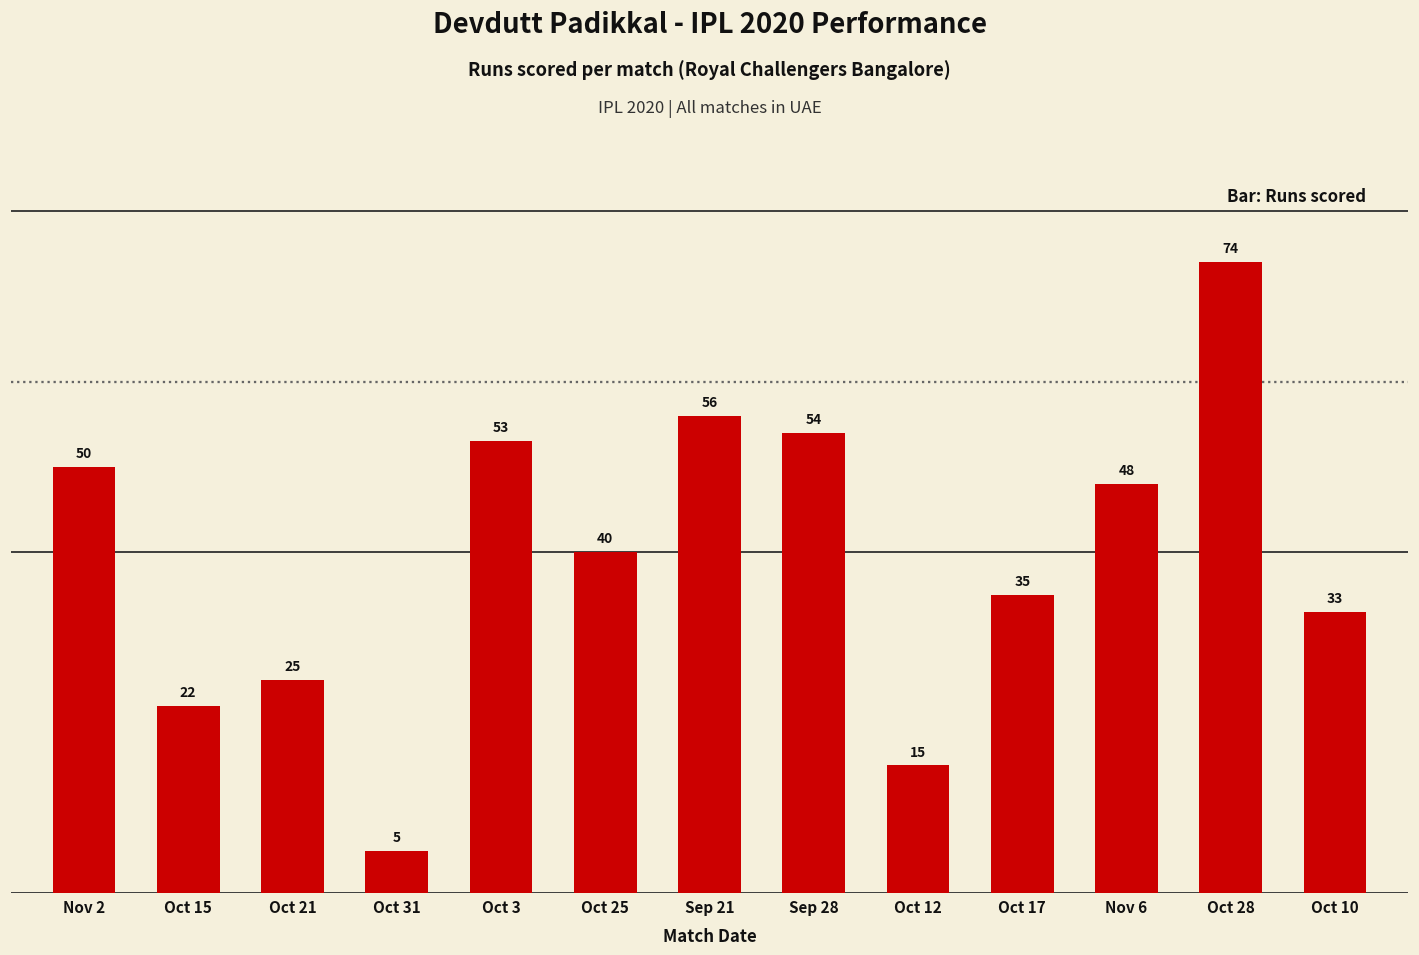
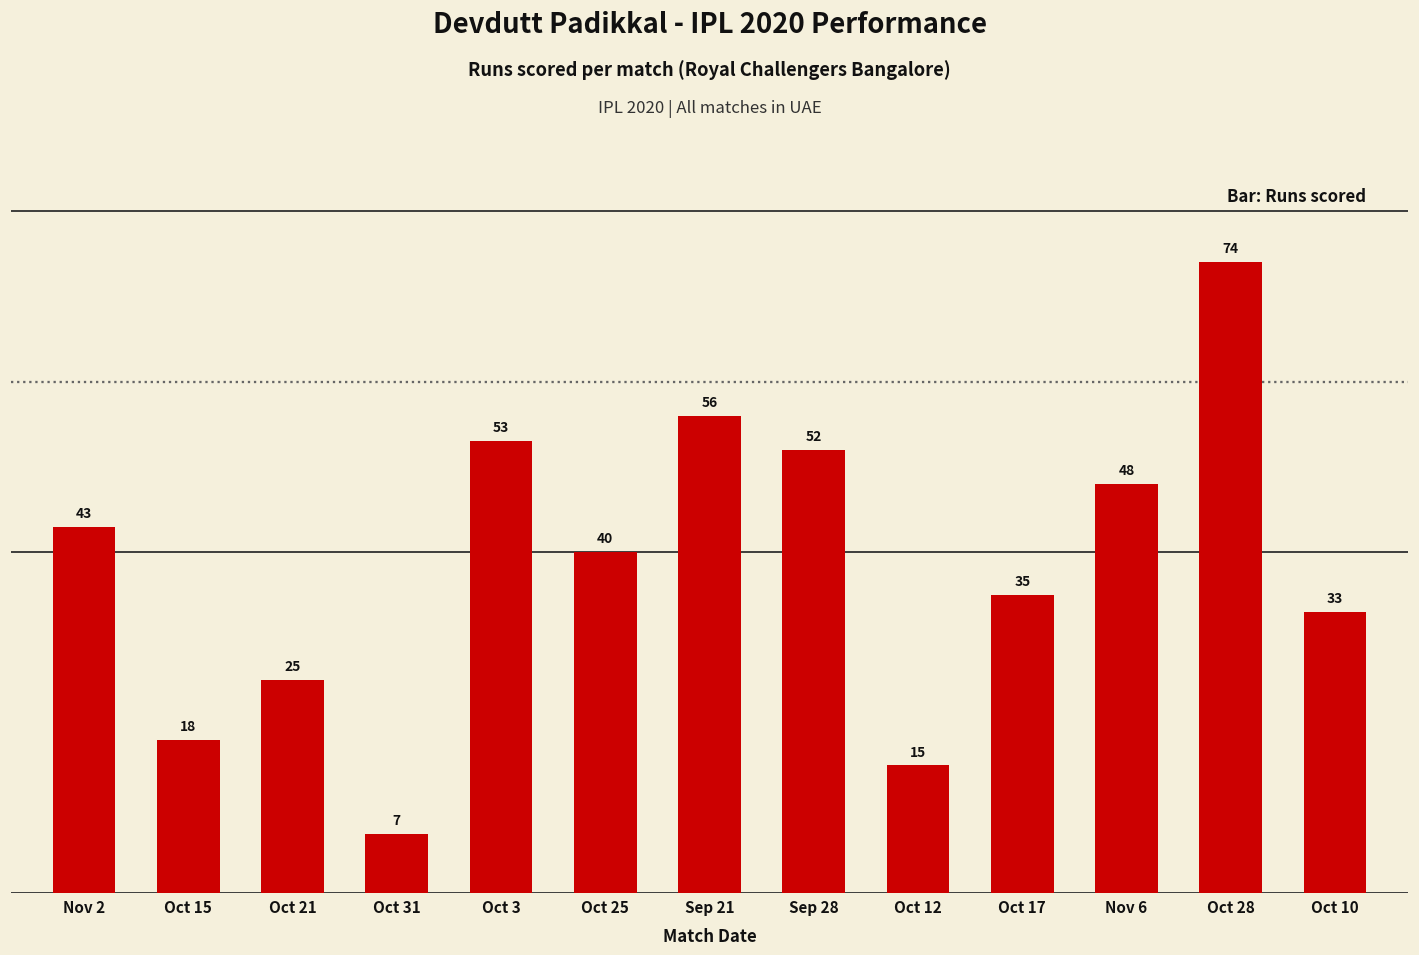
Nov 2: 50 -> 43
Oct 15: 22 -> 18
Oct 31: 5 -> 7
Sep 28: 54 -> 52
